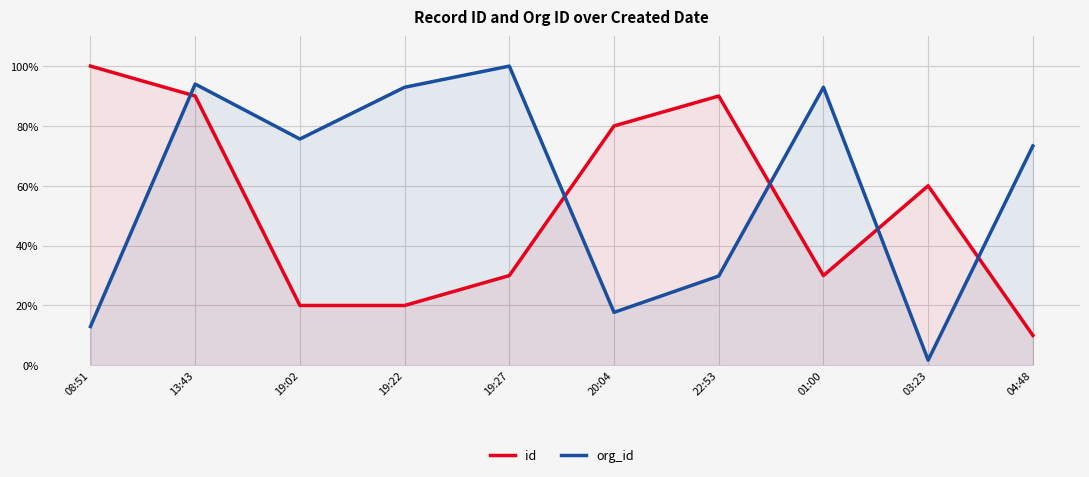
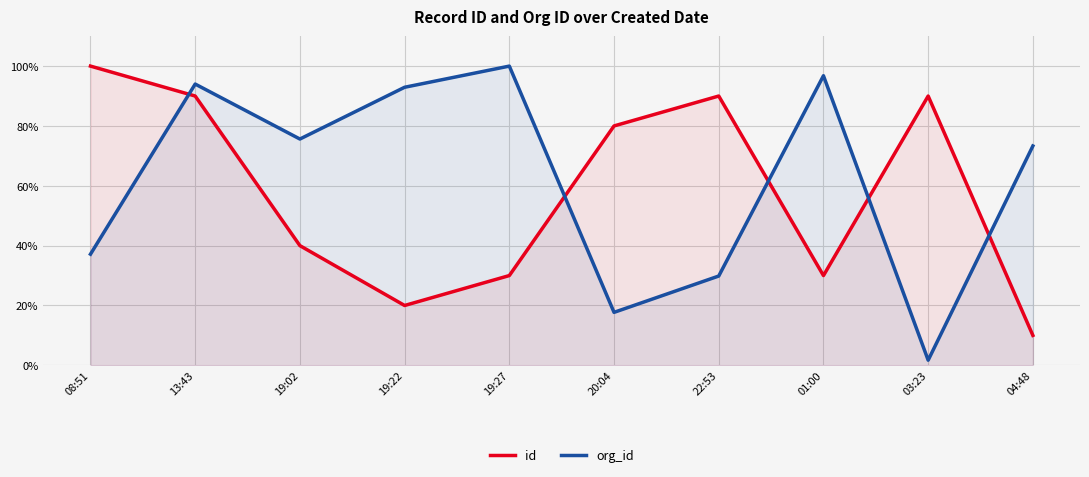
org_id, 08:51: 13% -> 37%
id, 19:02: 20% -> 40%
org_id, 01:00: 93% -> 97%
id, 03:23: 60% -> 90%
